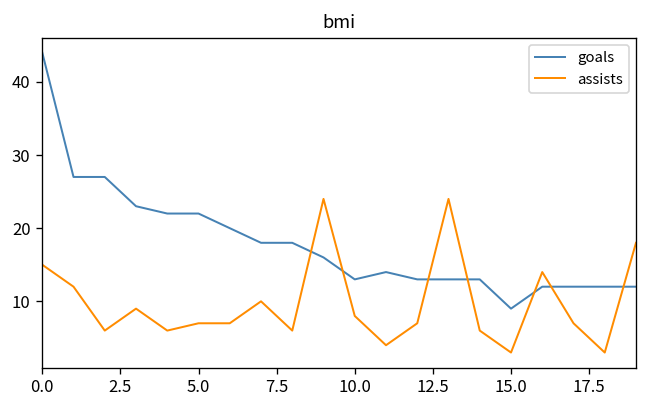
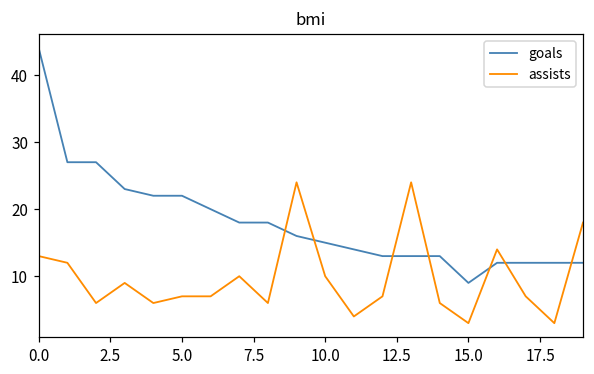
assists, 0.0: 15 -> 13
goals, 10.0: 13 -> 15
assists, 10.0: 8 -> 10
